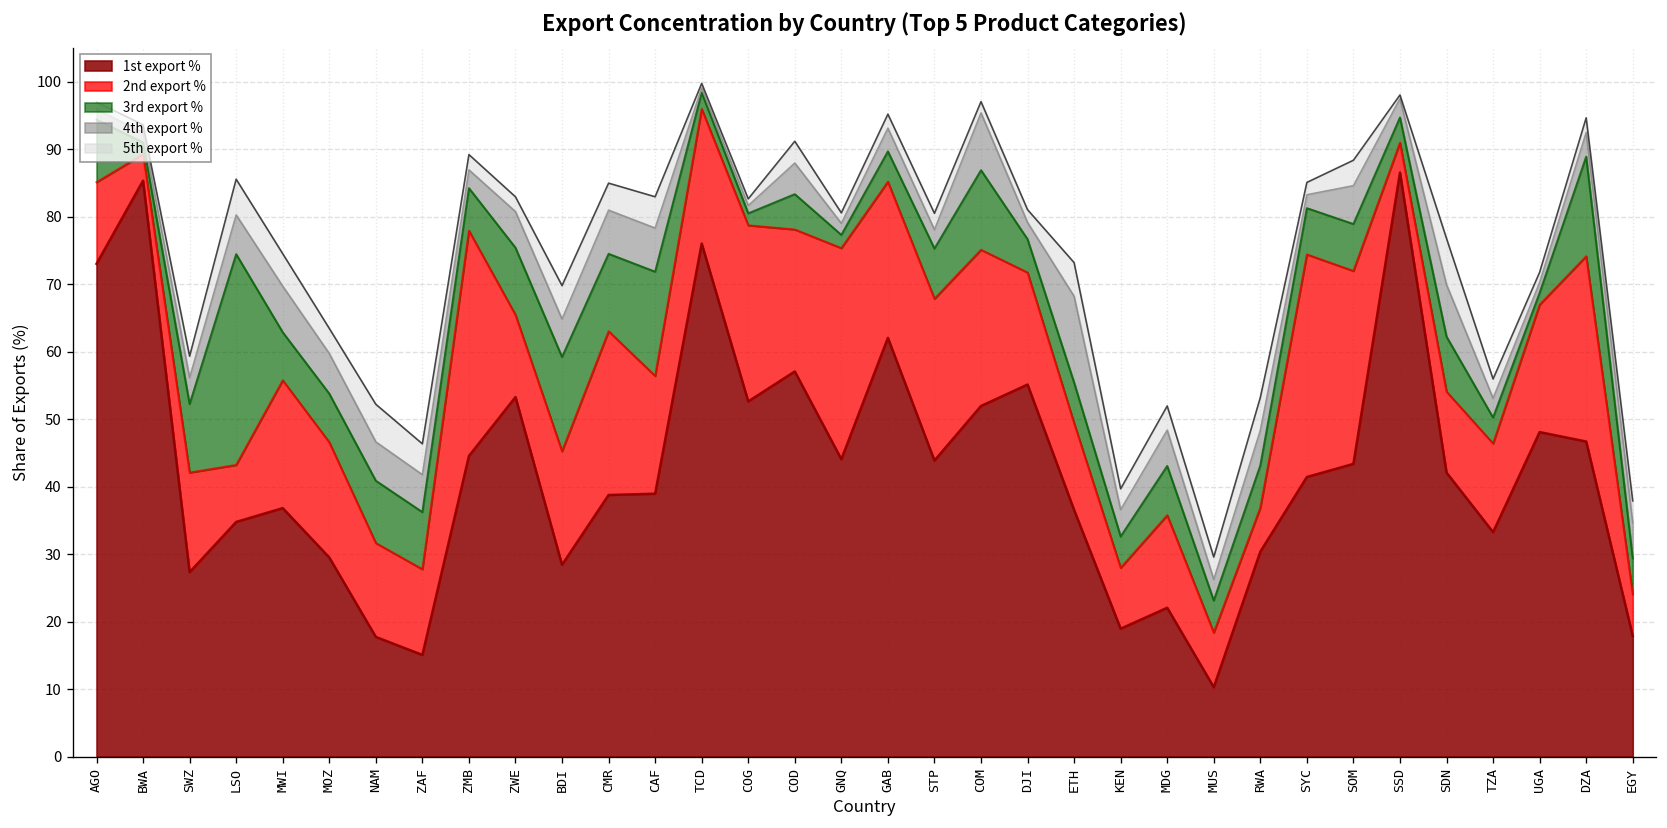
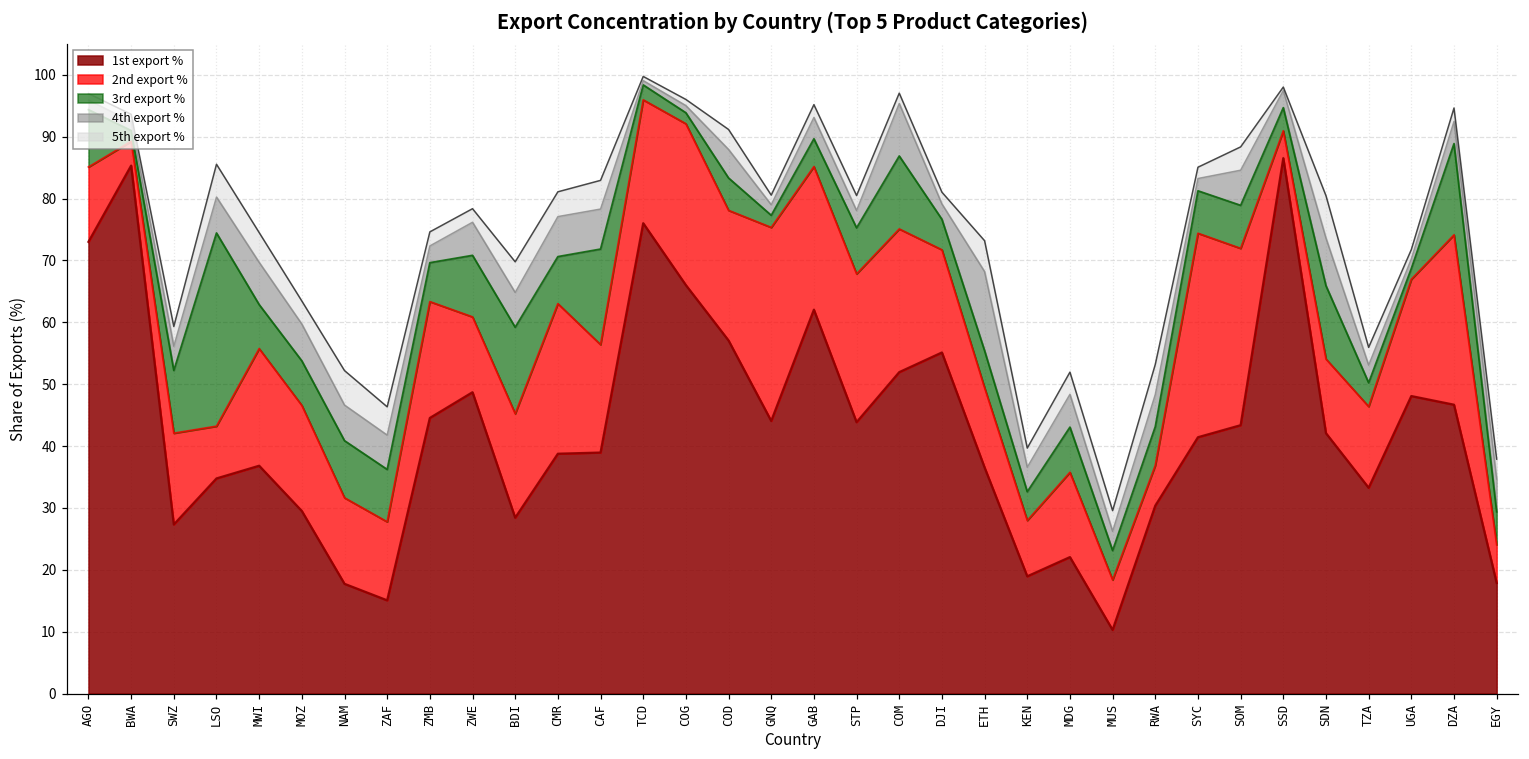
2nd export %, ZMB: 33 -> 19
1st export %, ZWE: 53 -> 49
3rd export %, CMR: 11 -> 8
1st export %, COG: 53 -> 66
3rd export %, SDN: 8 -> 12
